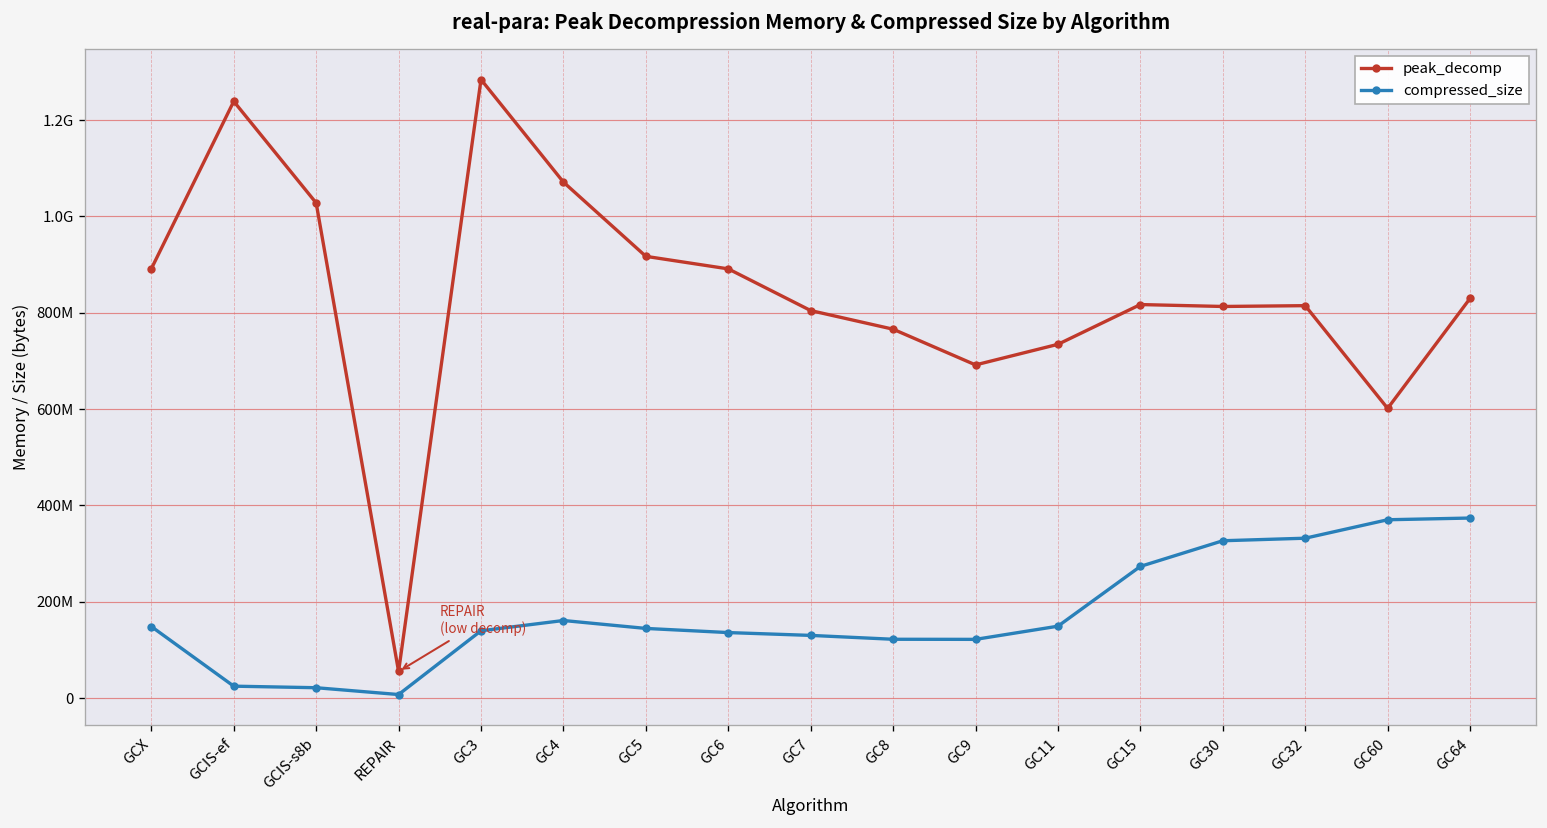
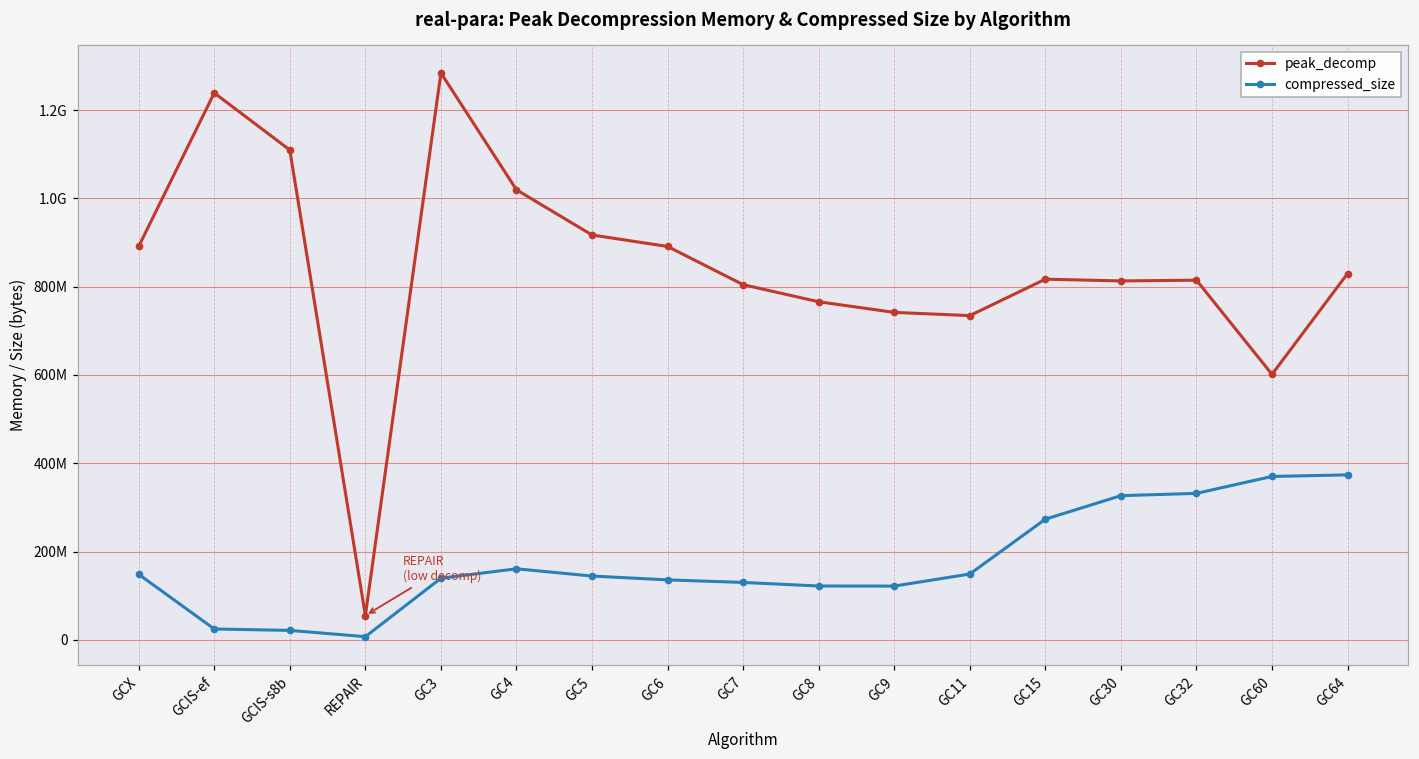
peak_decomp, GCIS-s8b: 1030000000 -> 1110000000
peak_decomp, GC4: 1070000000 -> 1020000000
peak_decomp, GC9: 690000000 -> 740000000
